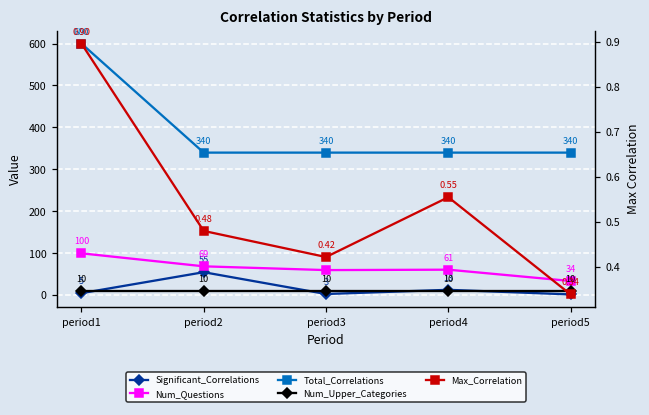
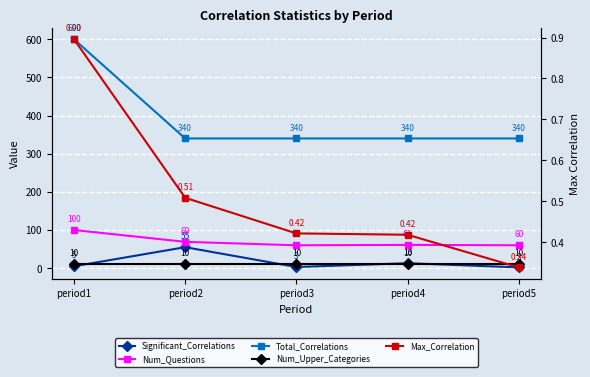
Num_Questions, period5: 34 -> 60
Max_Correlation, period2: 0.48 -> 0.51
Max_Correlation, period4: 0.55 -> 0.42
